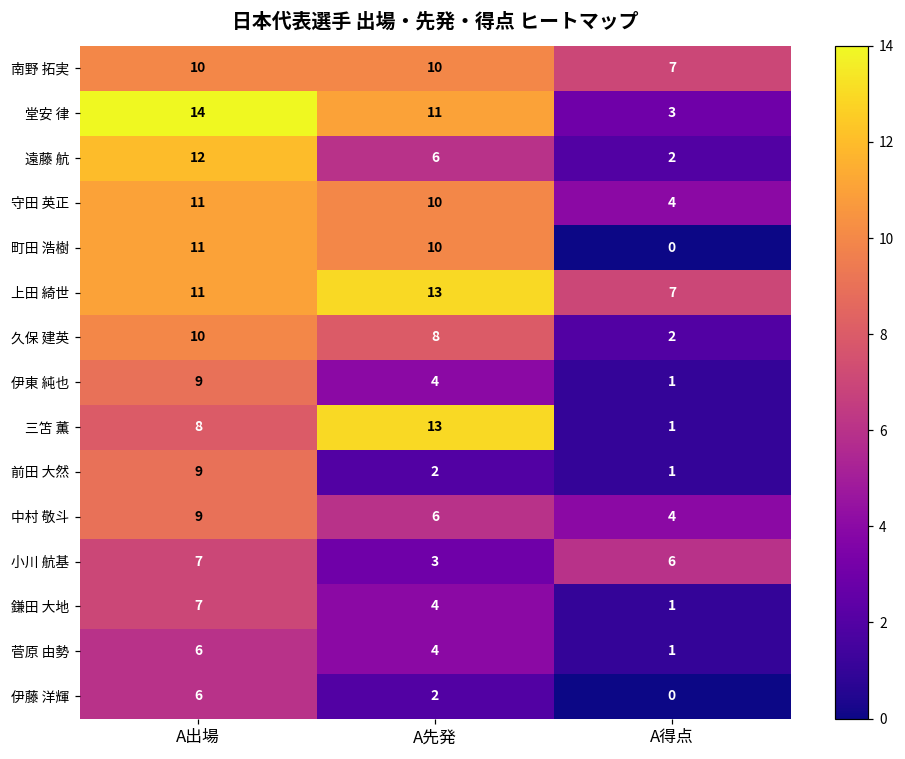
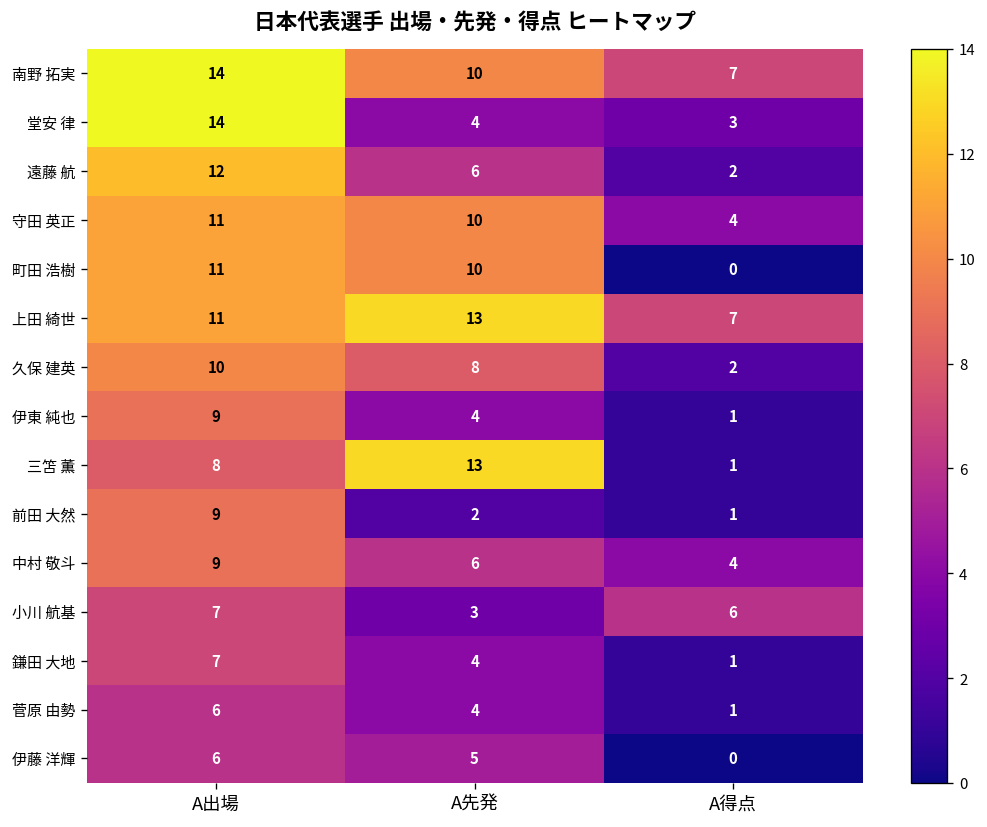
南野 拓実, A出場: 10 -> 14
堂安 律, A先発: 11 -> 4
伊藤 洋輝, A先発: 2 -> 5
